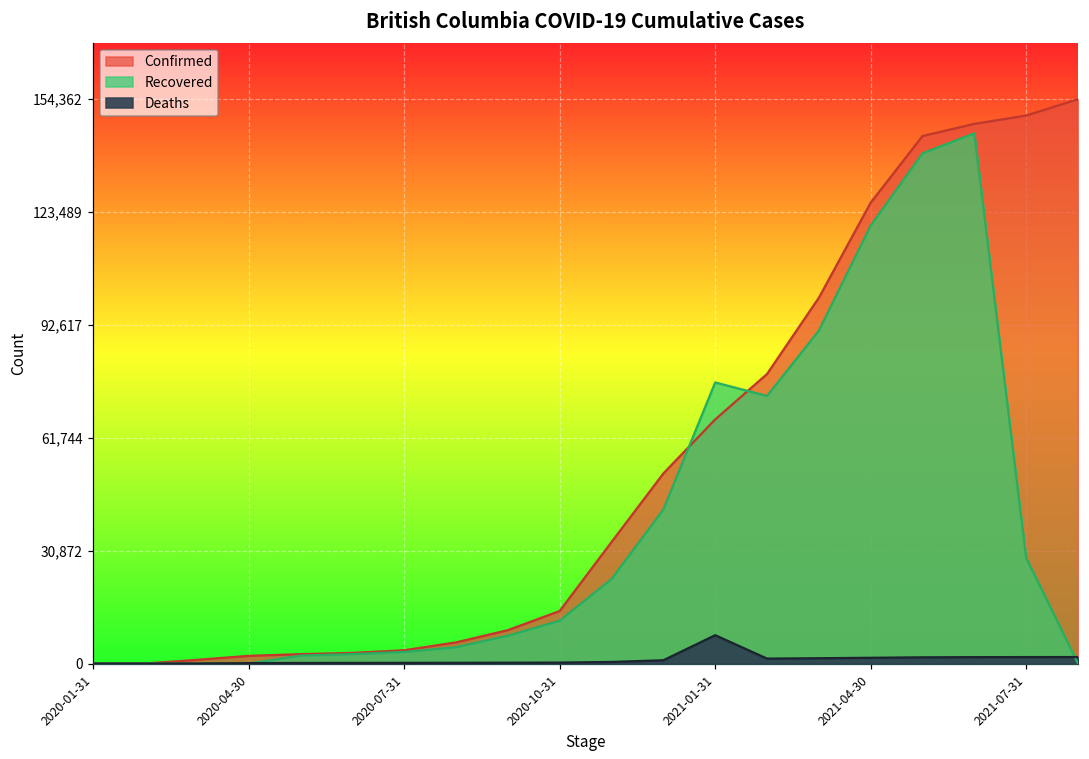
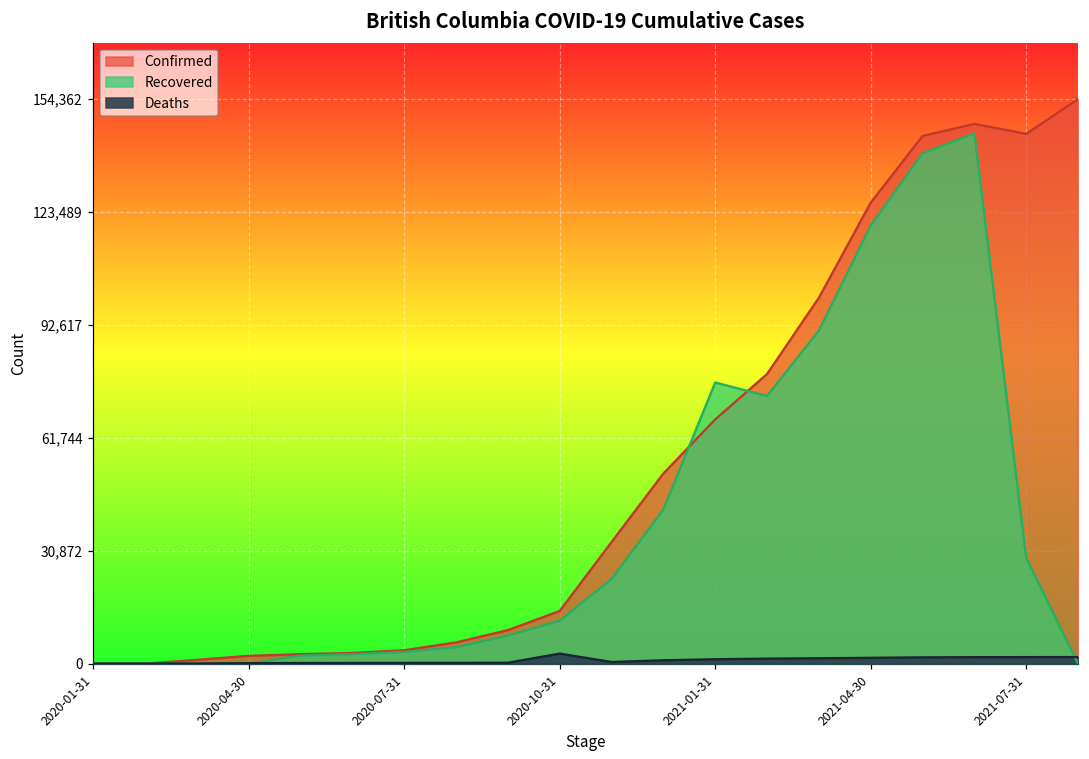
Deaths, 2020-10-31: 0 -> 3,000
Deaths, 2021-01-31: 8,000 -> 1,000
Confirmed, 2021-07-31: 150,000 -> 145,000
